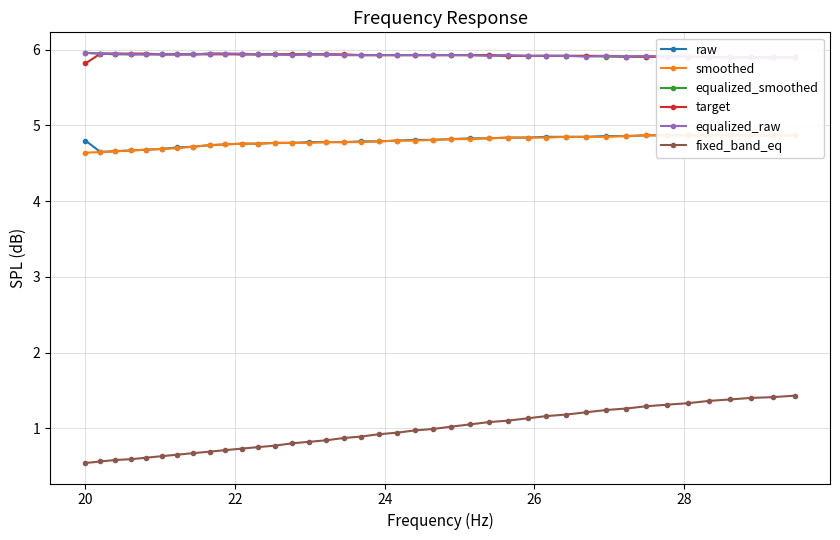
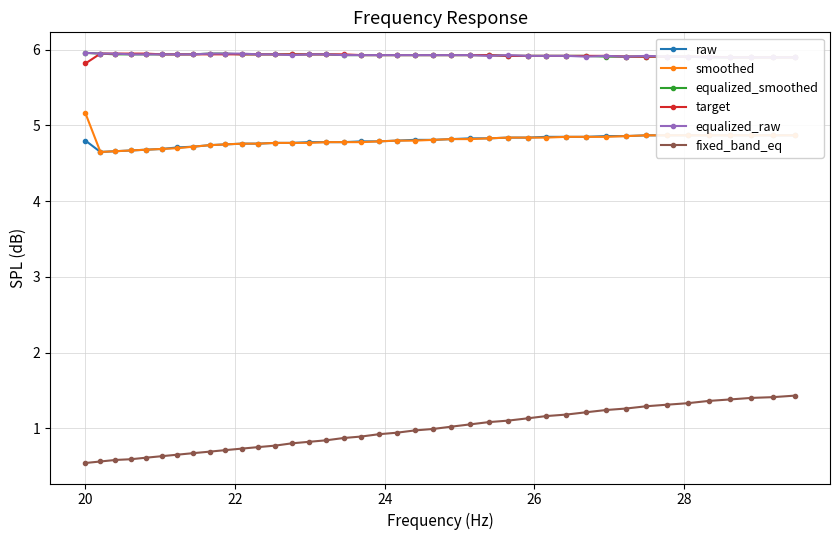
smoothed, 20: 4.6 -> 5.2
